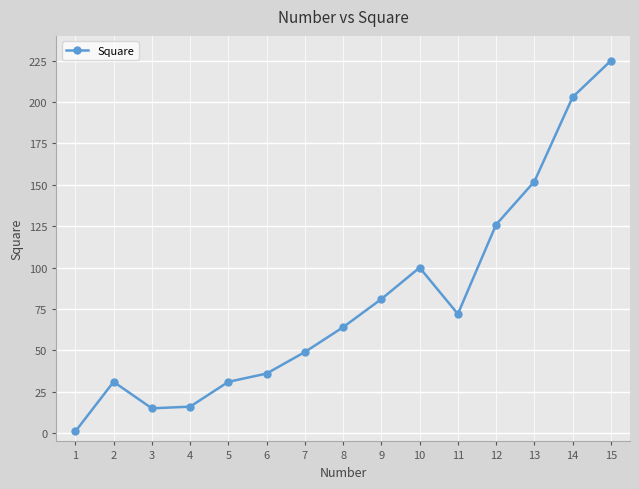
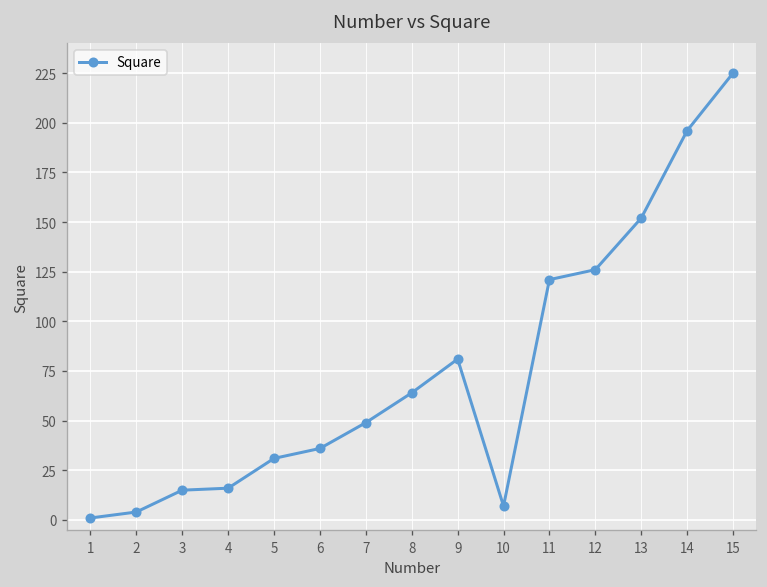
2: 31 -> 4
10: 100 -> 7
11: 72 -> 121
14: 203 -> 196
